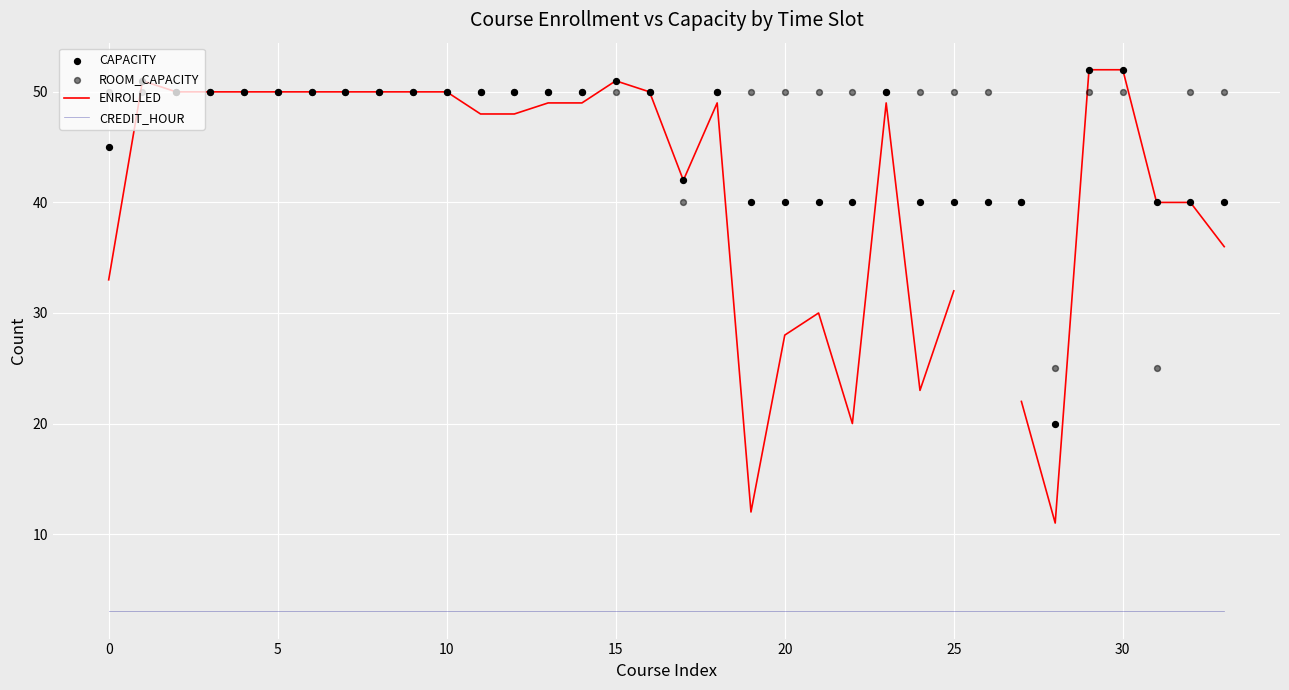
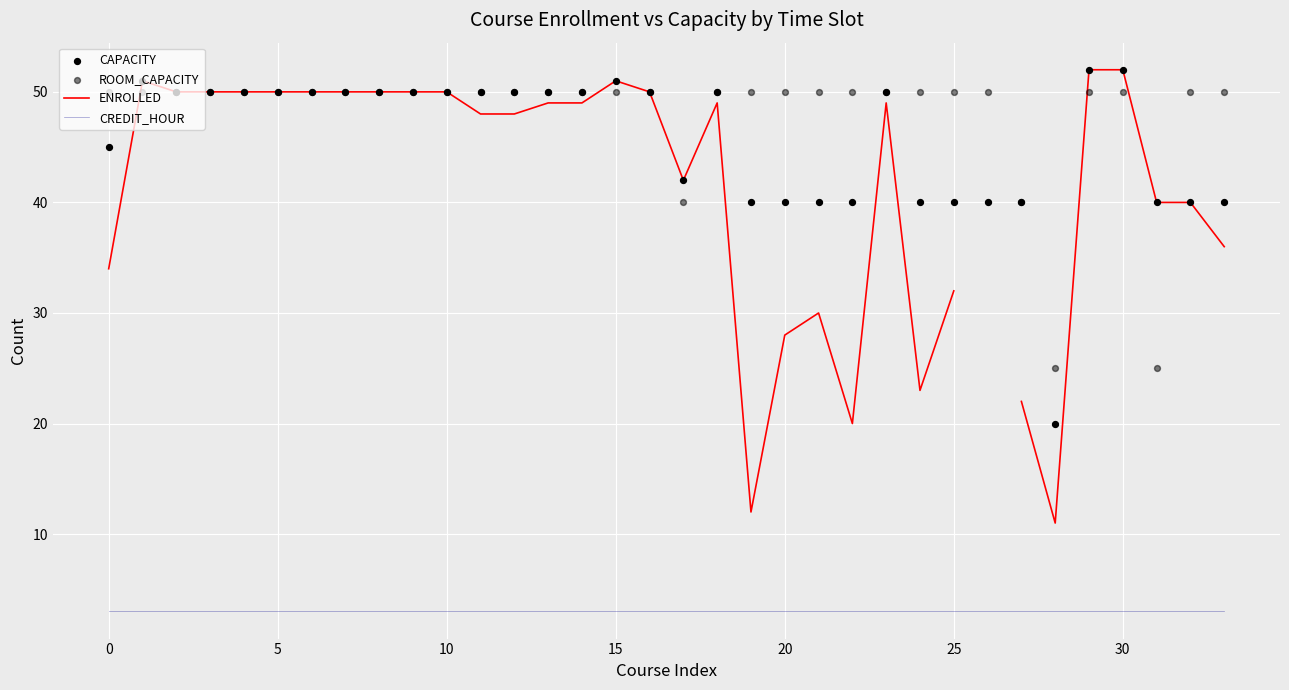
ENROLLED, 0: 33 -> 34
